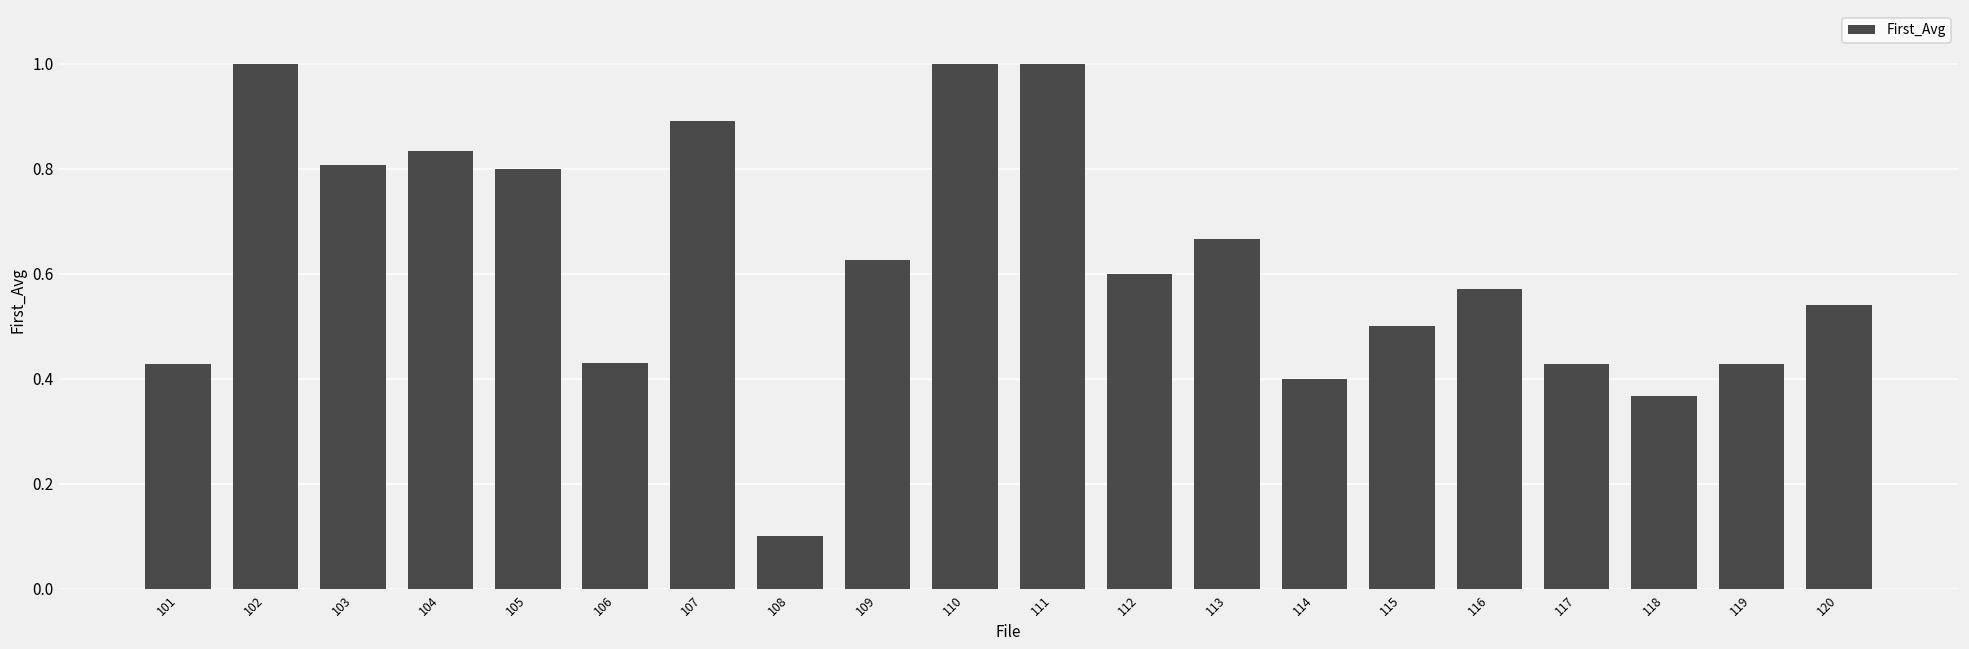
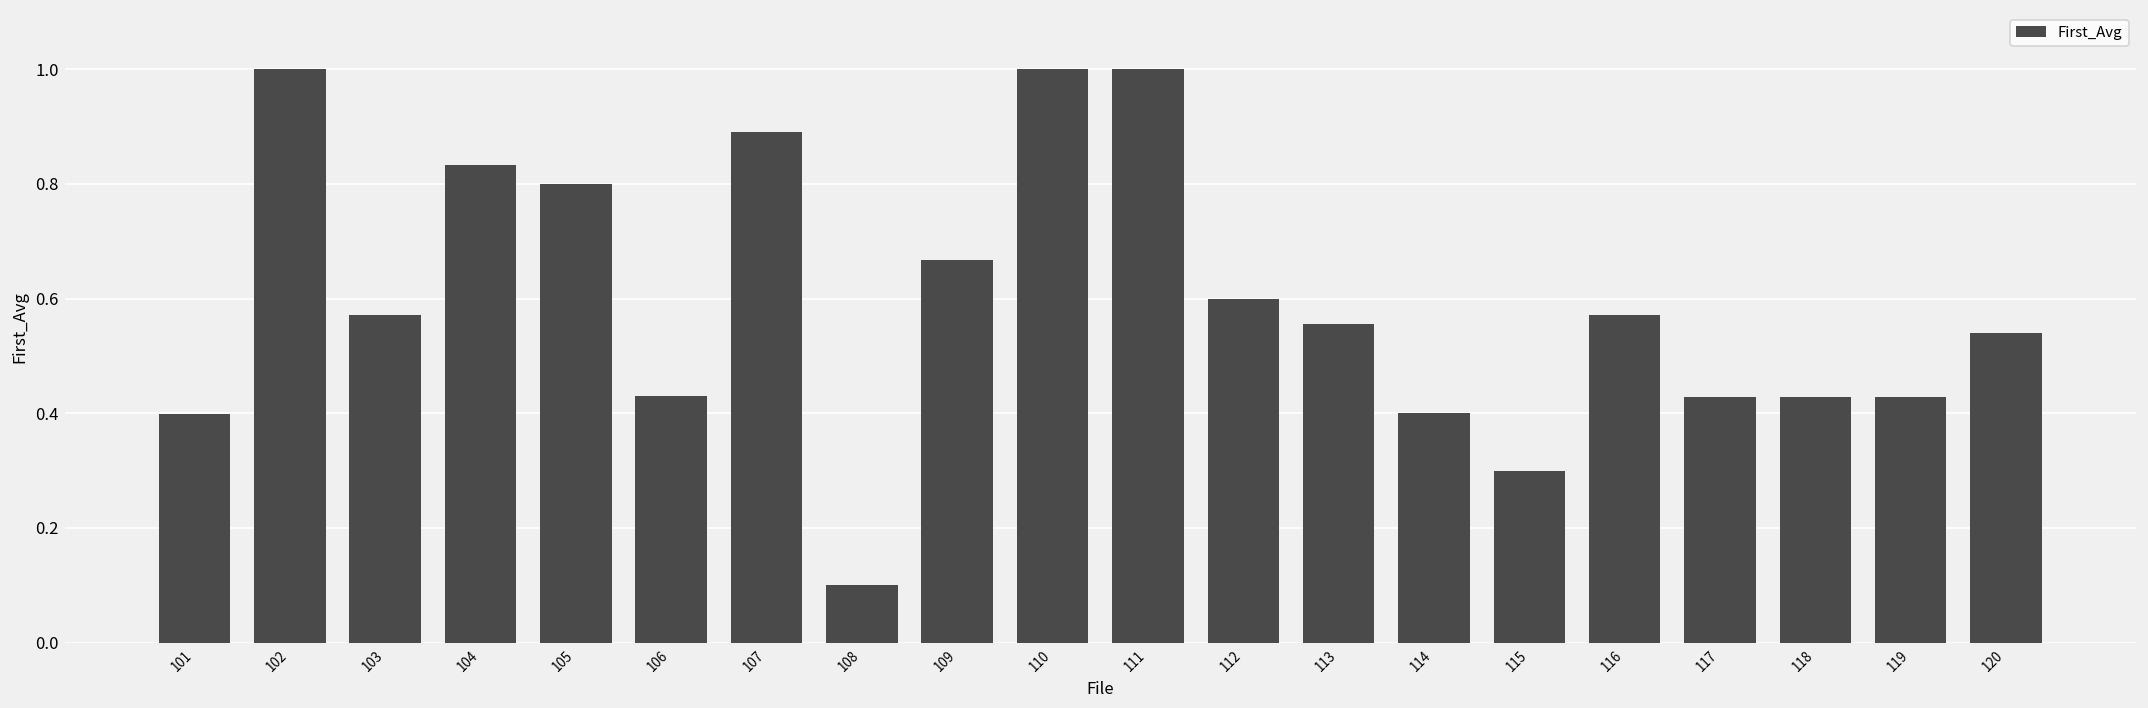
101: 0.43 -> 0.40
103: 0.81 -> 0.57
109: 0.63 -> 0.67
113: 0.67 -> 0.56
115: 0.5 -> 0.3
118: 0.37 -> 0.43
